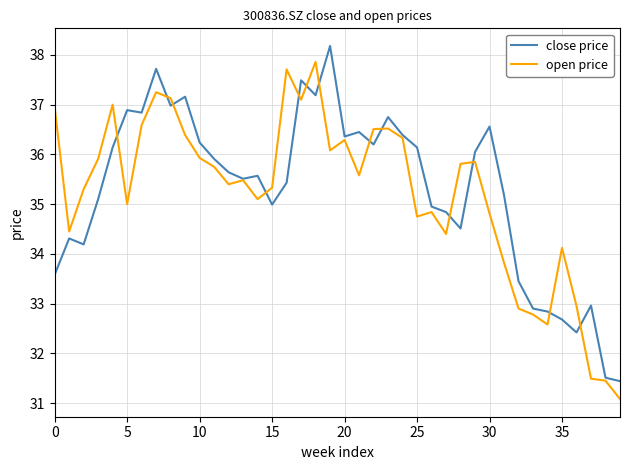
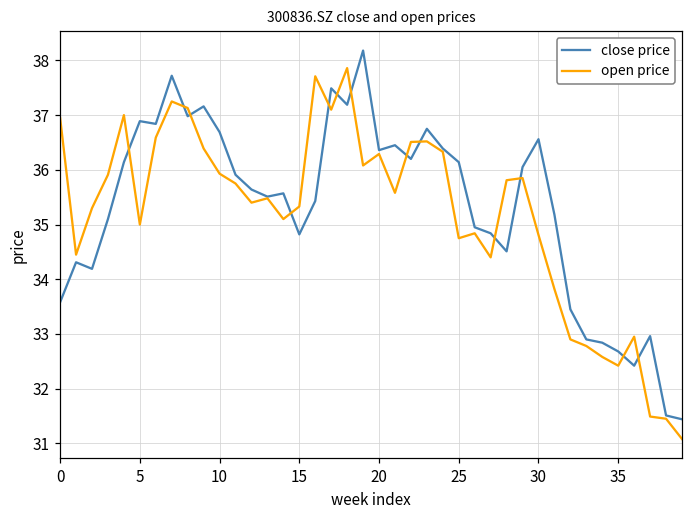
close price, 10: 36.2 -> 36.7
close price, 15: 35.0 -> 34.8
open price, 35: 34.1 -> 32.4
